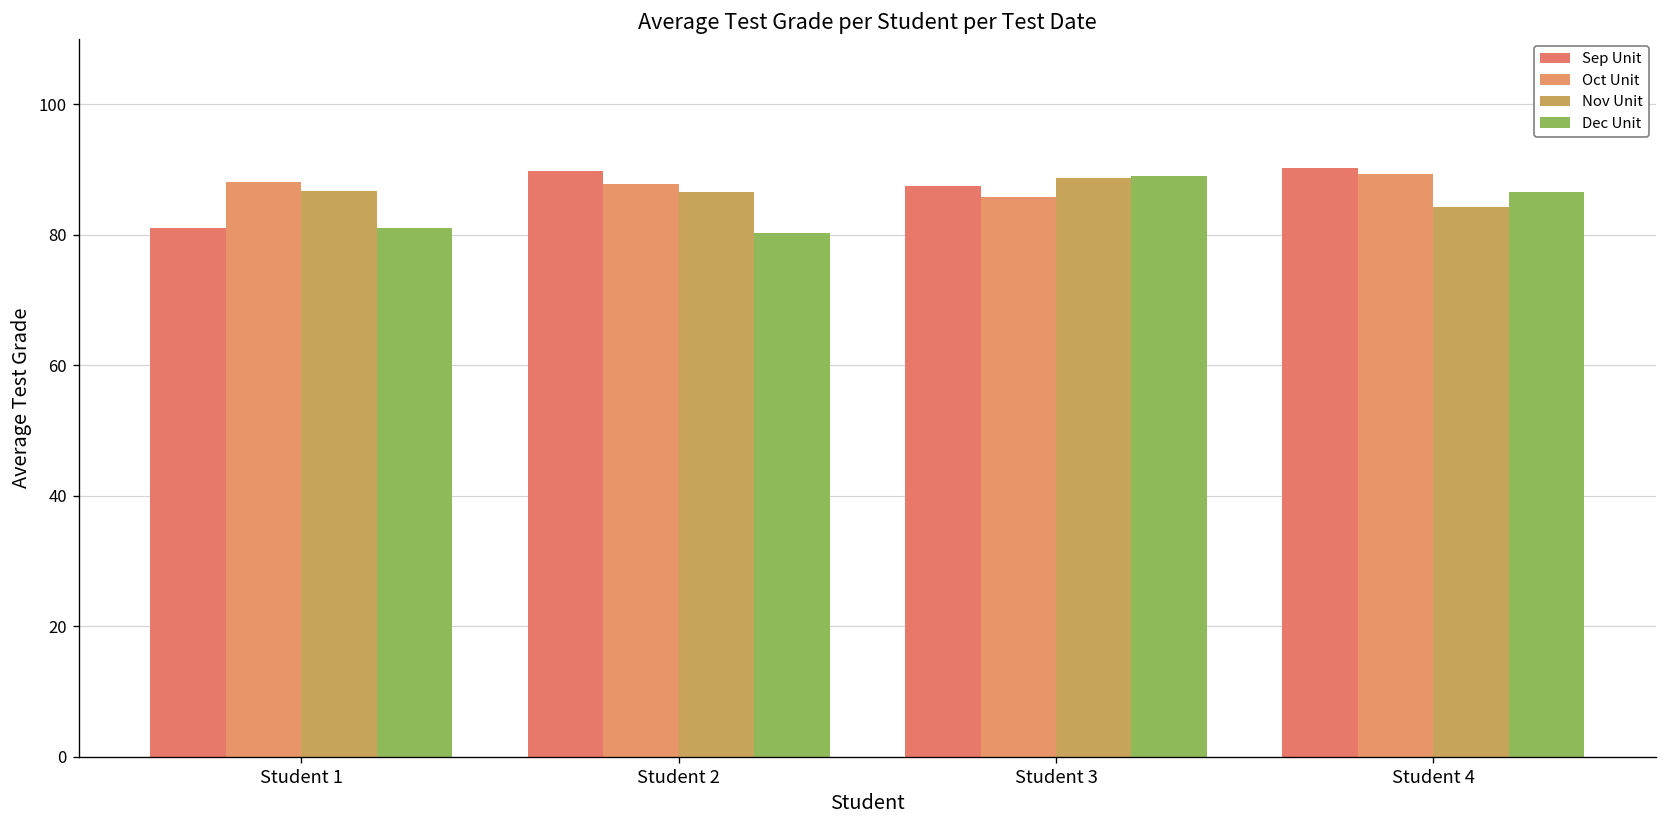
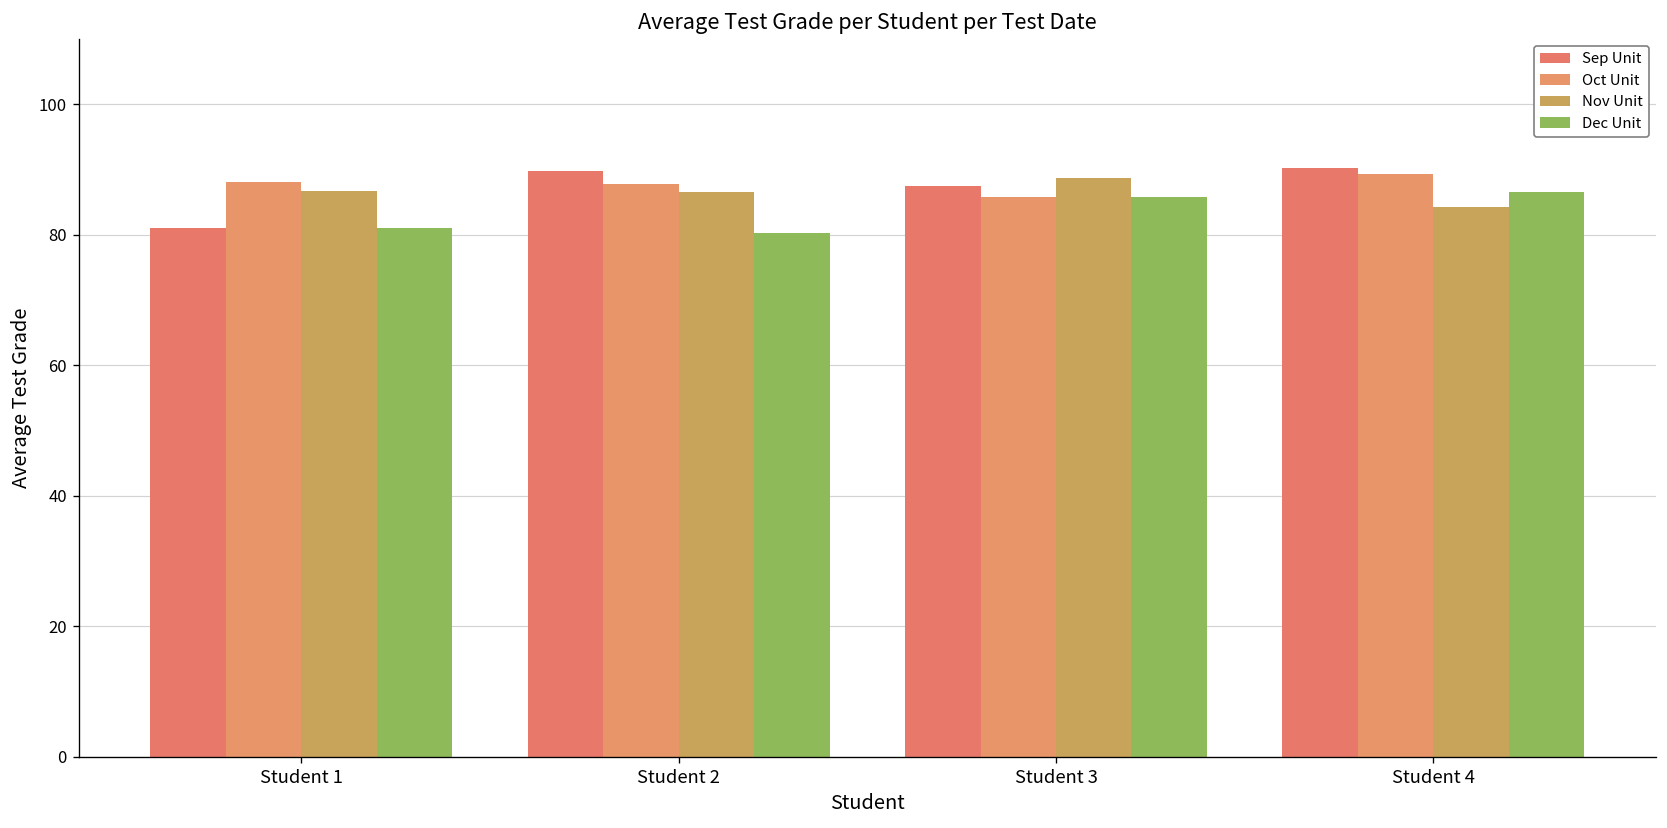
Dec Unit, Student 3: 89 -> 86
